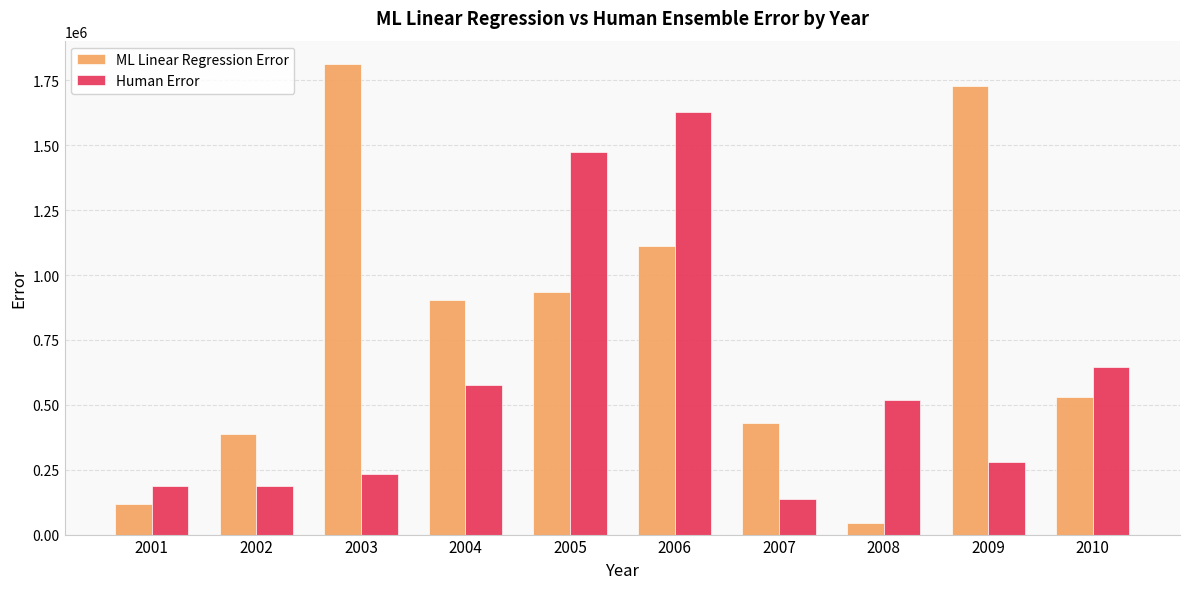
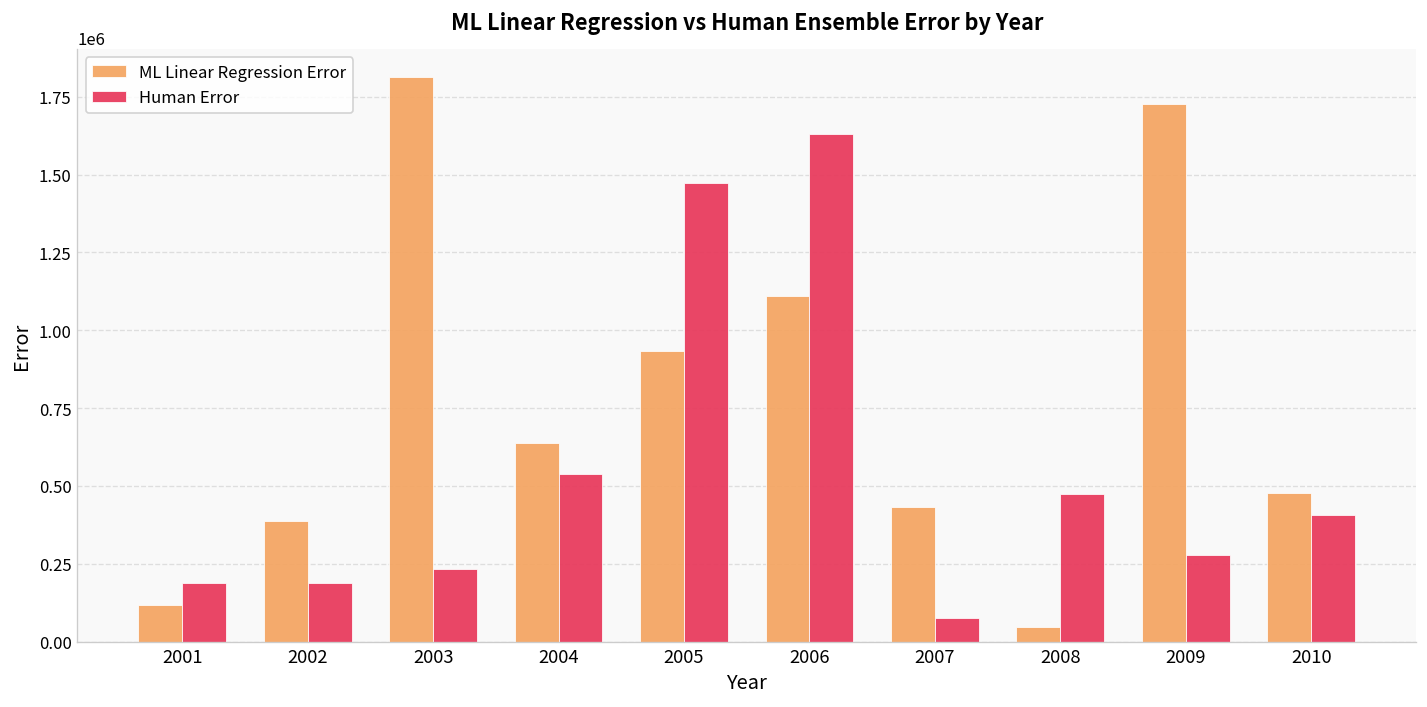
ML Linear Regression Error, 2004: 910000 -> 640000
Human Error, 2004: 580000 -> 540000
Human Error, 2007: 140000 -> 80000
Human Error, 2008: 520000 -> 480000
ML Linear Regression Error, 2010: 530000 -> 480000
Human Error, 2010: 640000 -> 410000
